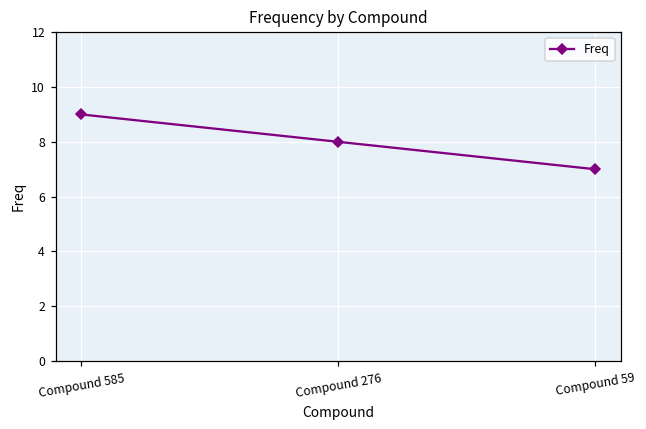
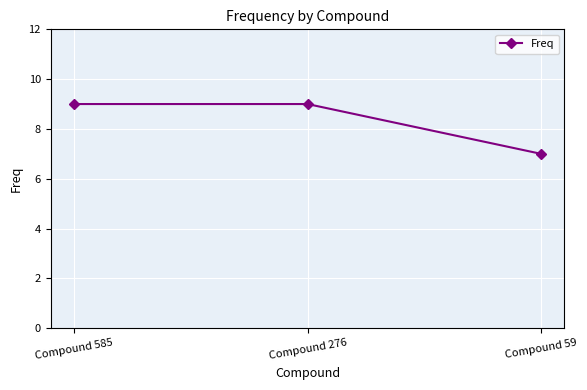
Compound 276: 8 -> 9
